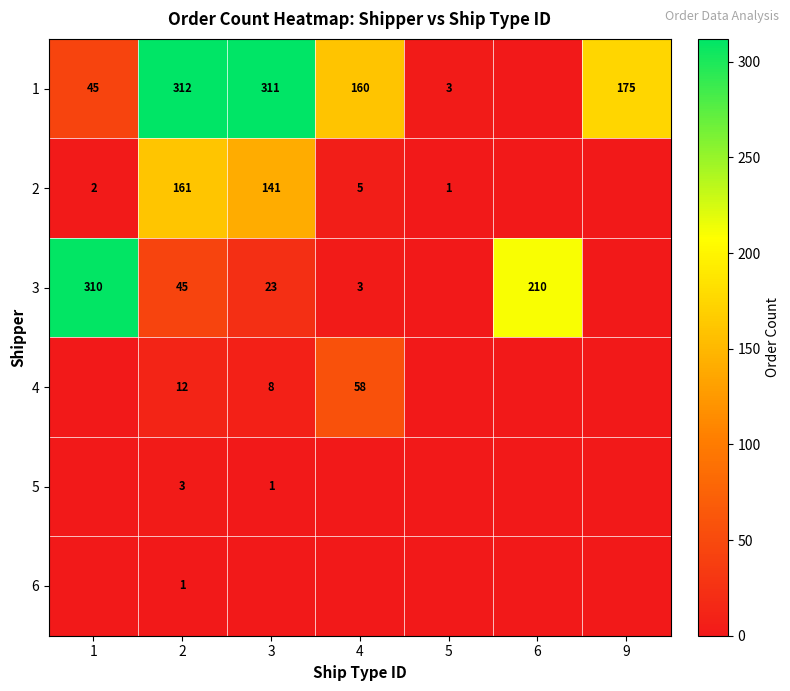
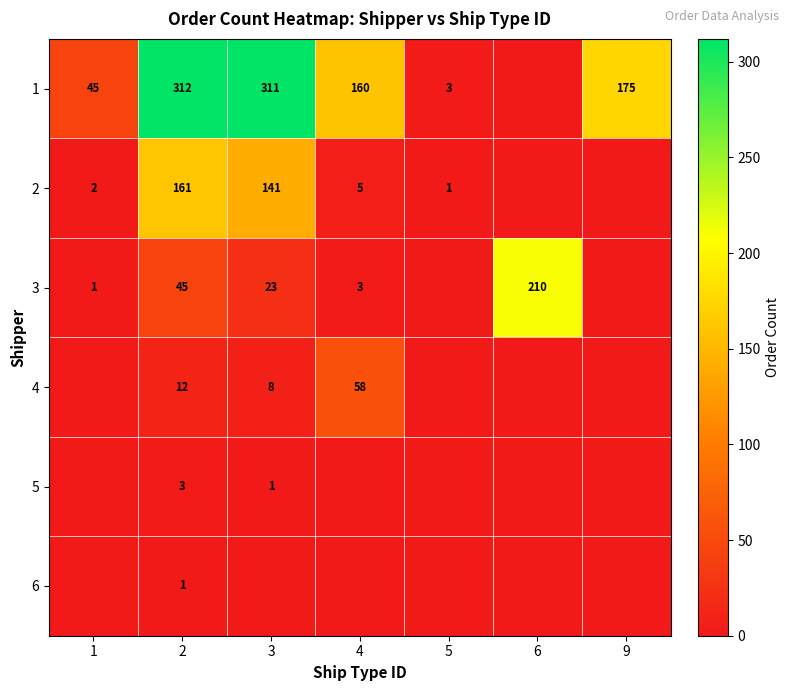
3, 1: 310 -> 1
